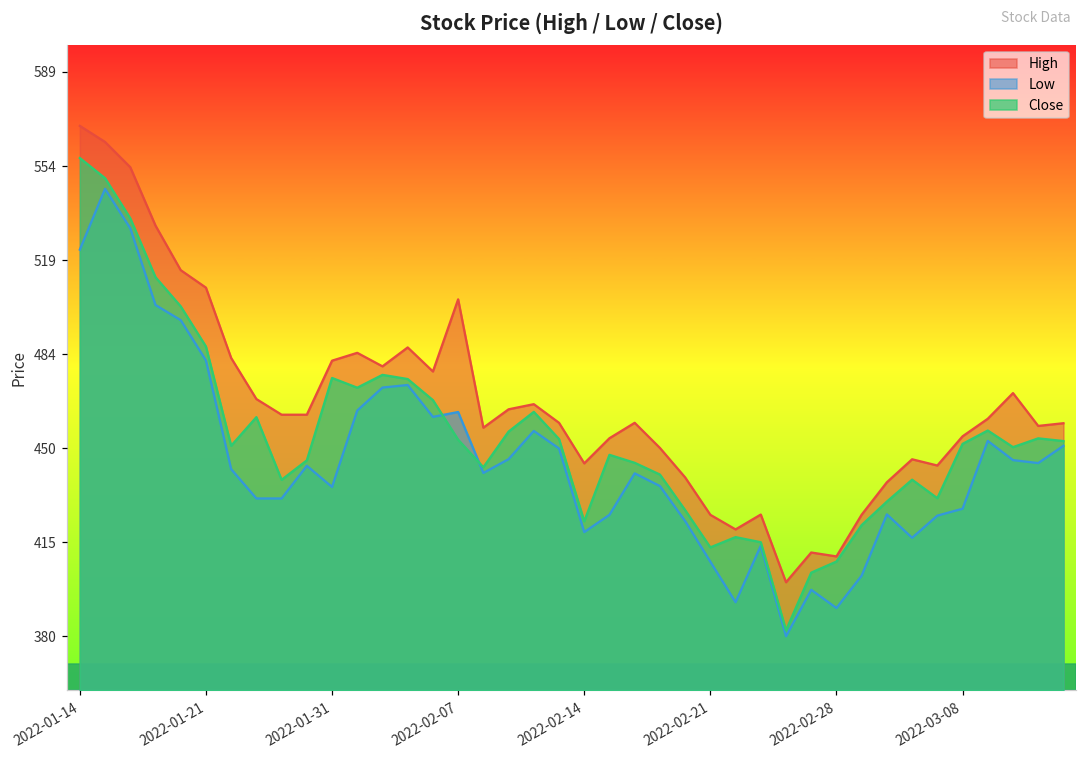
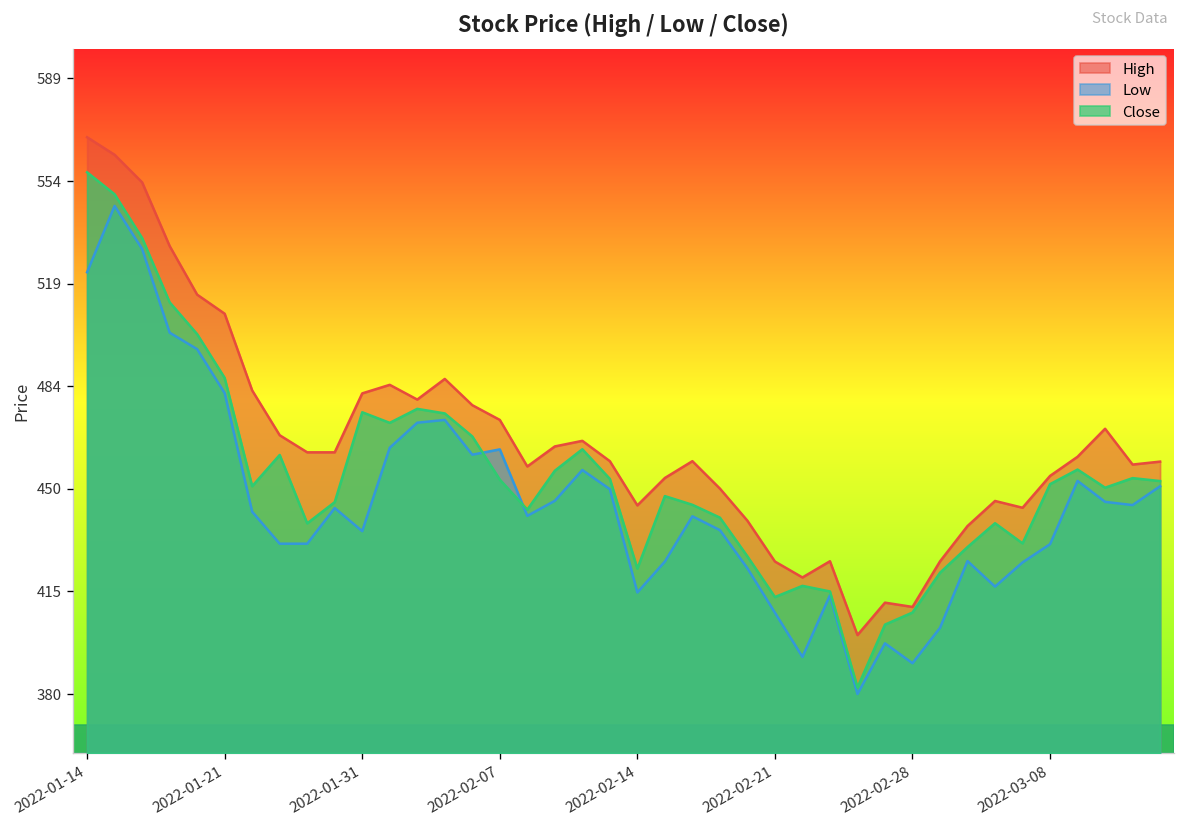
High, 2022-02-07: 505 -> 473
Low, 2022-02-14: 419 -> 414
Low, 2022-03-08: 427 -> 431
